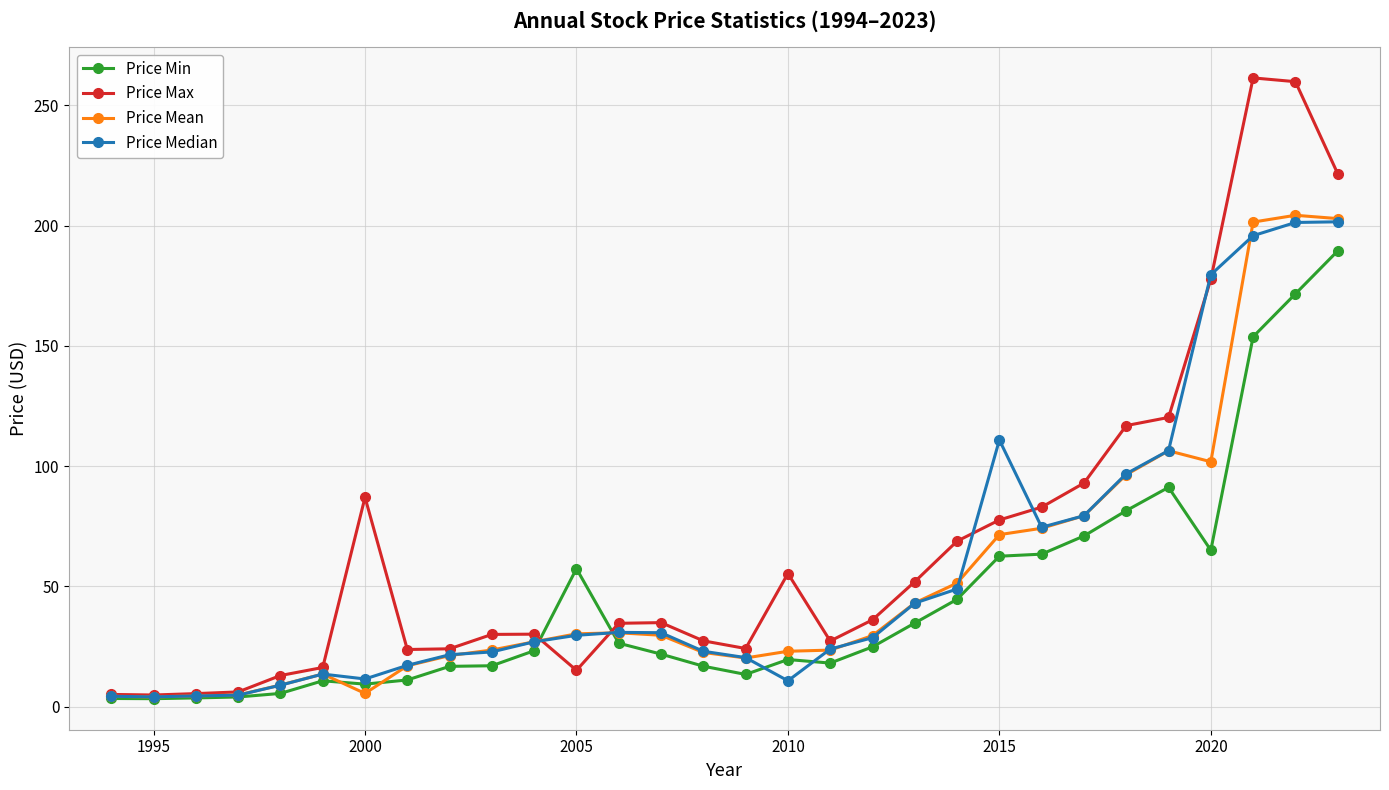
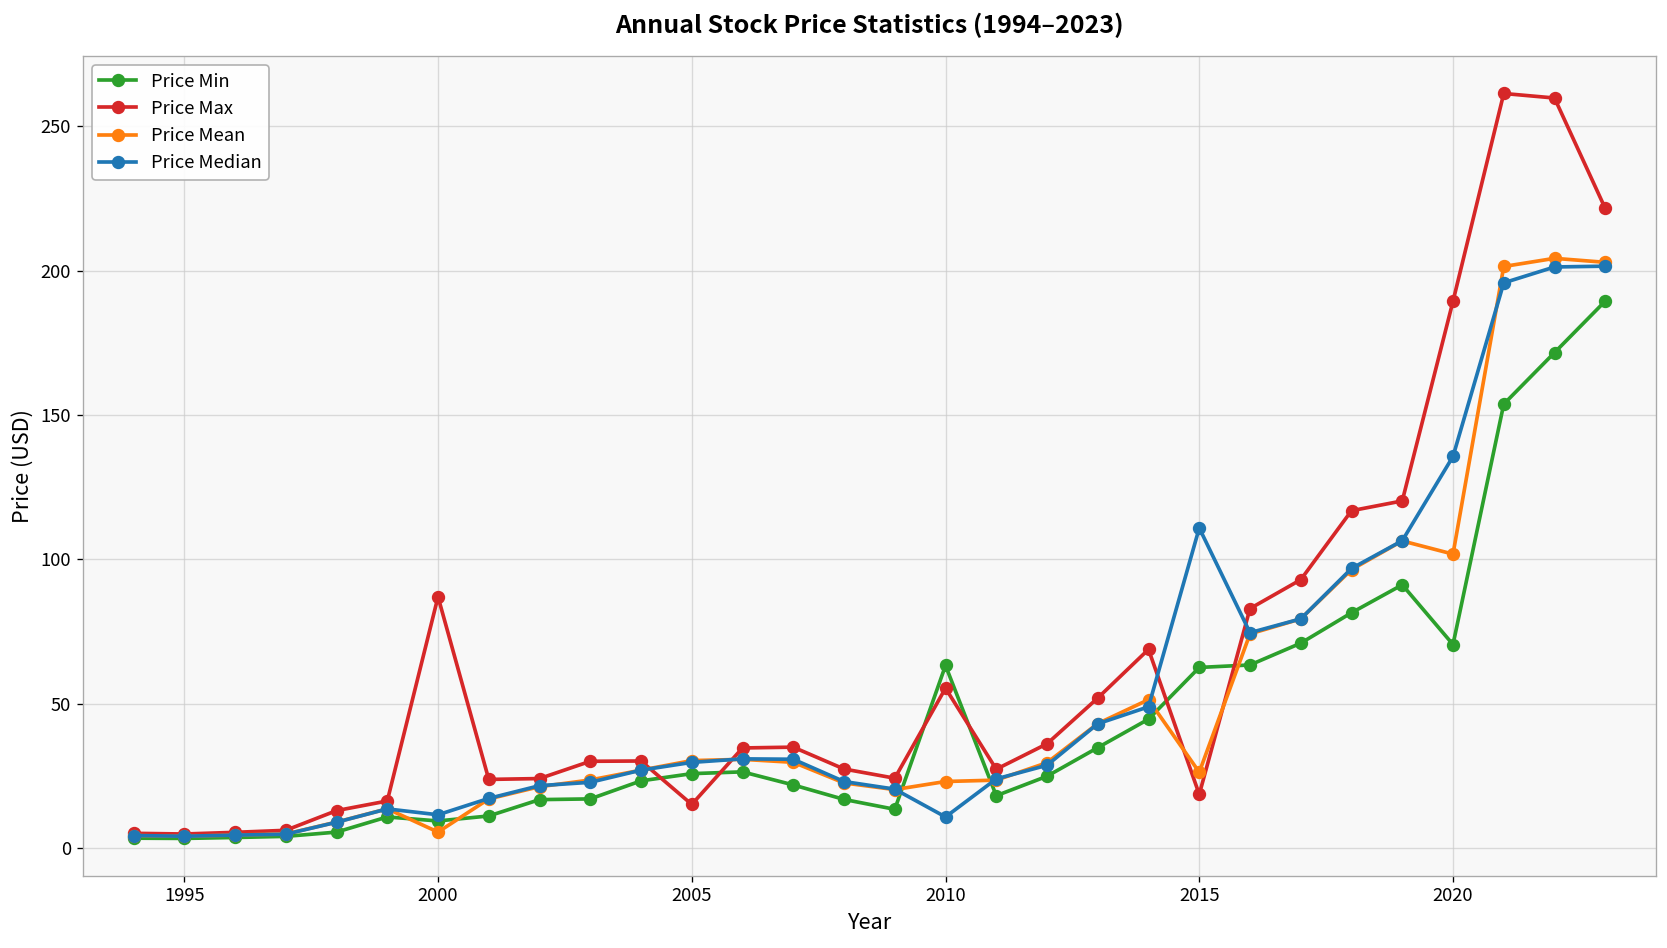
Price Min, 2005: 57 -> 26
Price Min, 2010: 20 -> 63
Price Max, 2015: 78 -> 19
Price Mean, 2015: 72 -> 26
Price Min, 2020: 65 -> 70
Price Max, 2020: 178 -> 189
Price Median, 2020: 180 -> 136
